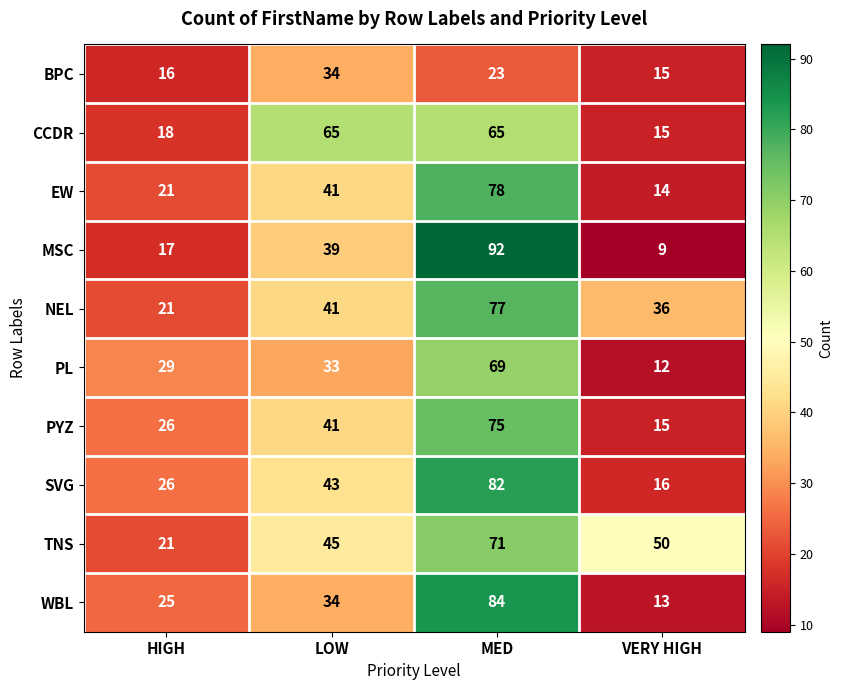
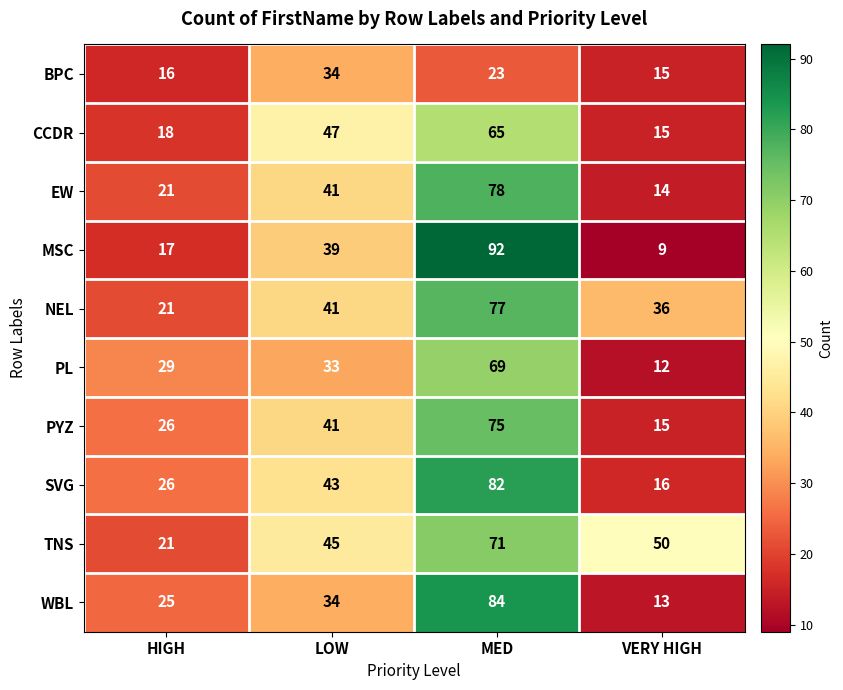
CCDR, LOW: 65 -> 47
